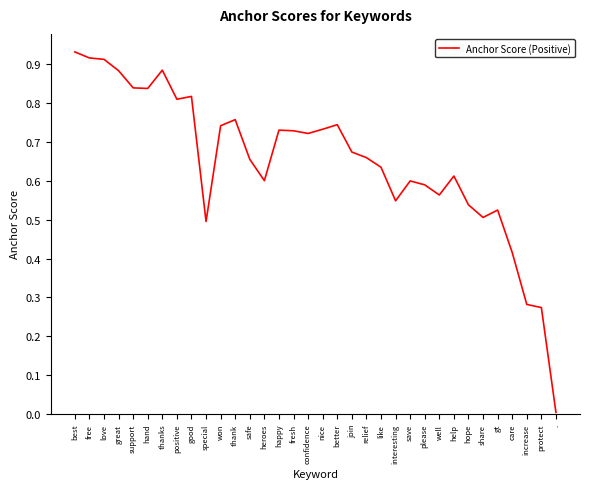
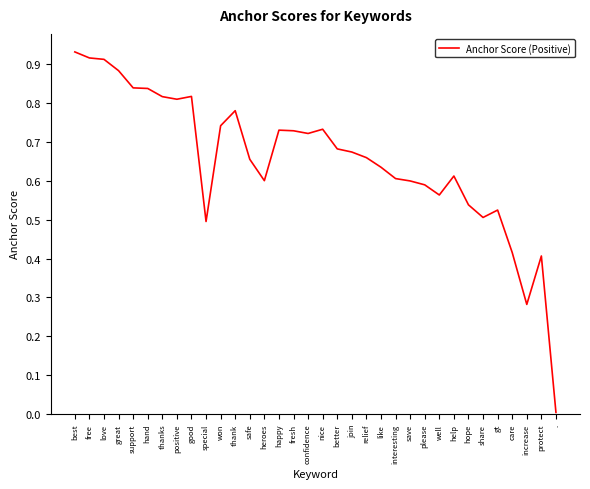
thanks: 0.89 -> 0.82
thank: 0.76 -> 0.78
better: 0.74 -> 0.68
interesting: 0.55 -> 0.61
protect: 0.27 -> 0.41
